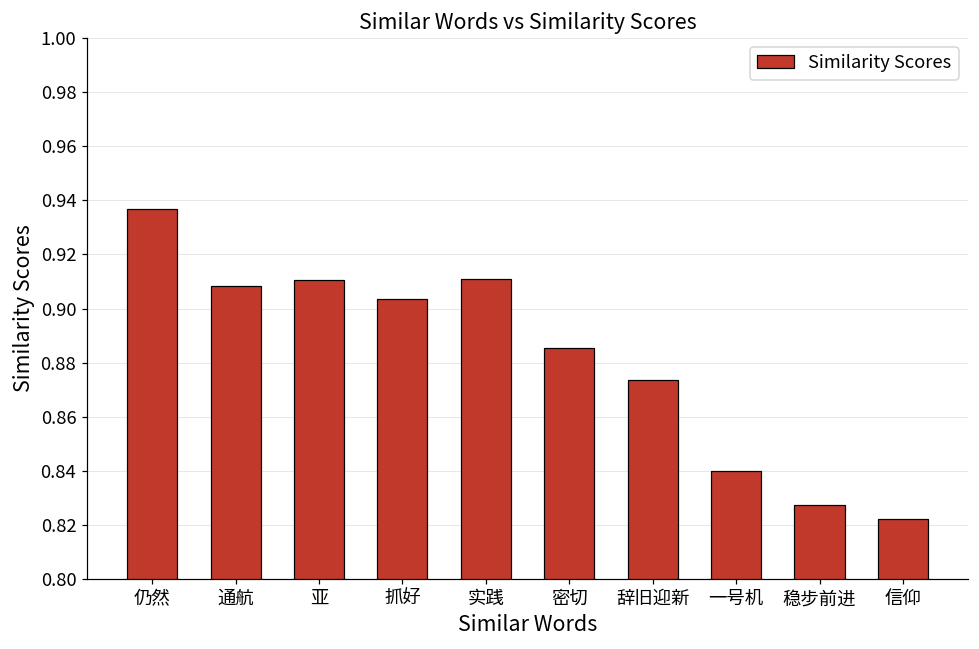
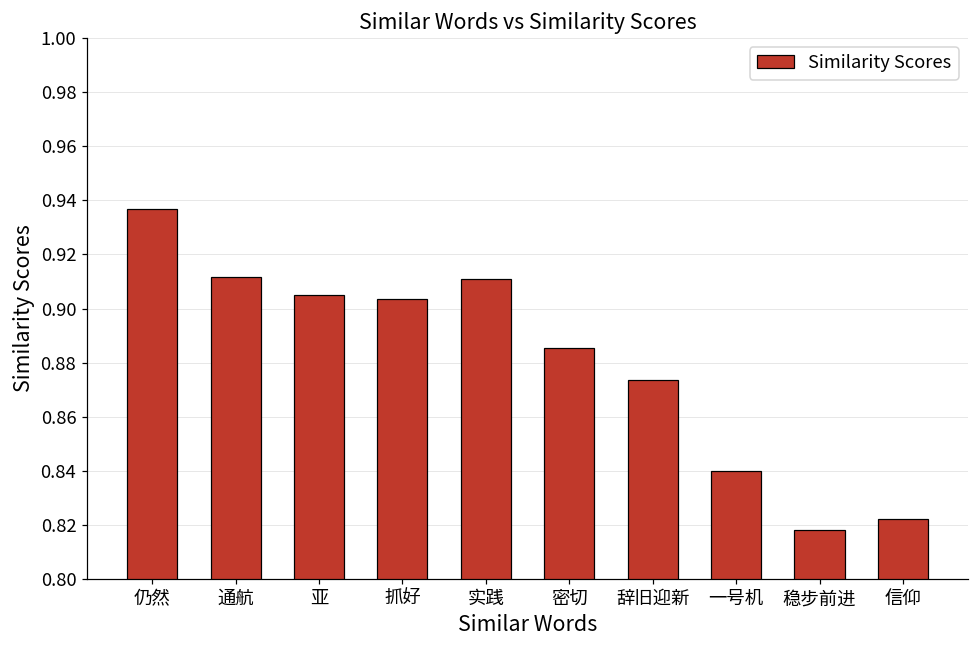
通航: 0.908 -> 0.912
亚: 0.911 -> 0.905
稳步前进: 0.827 -> 0.818
